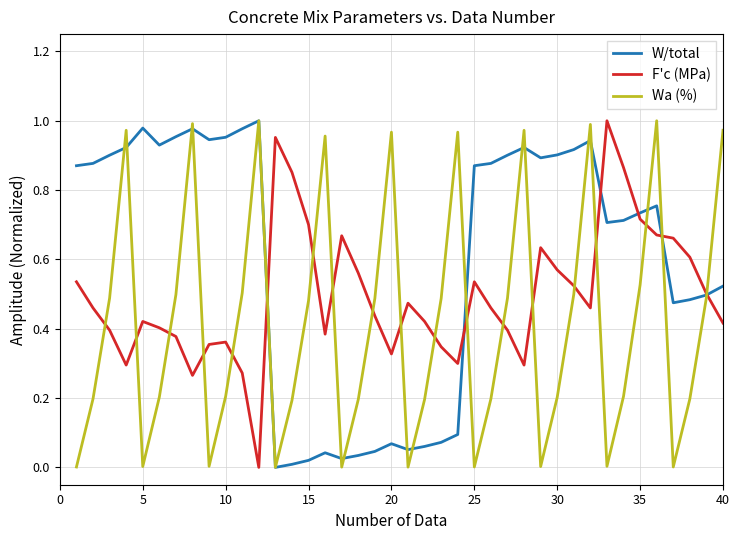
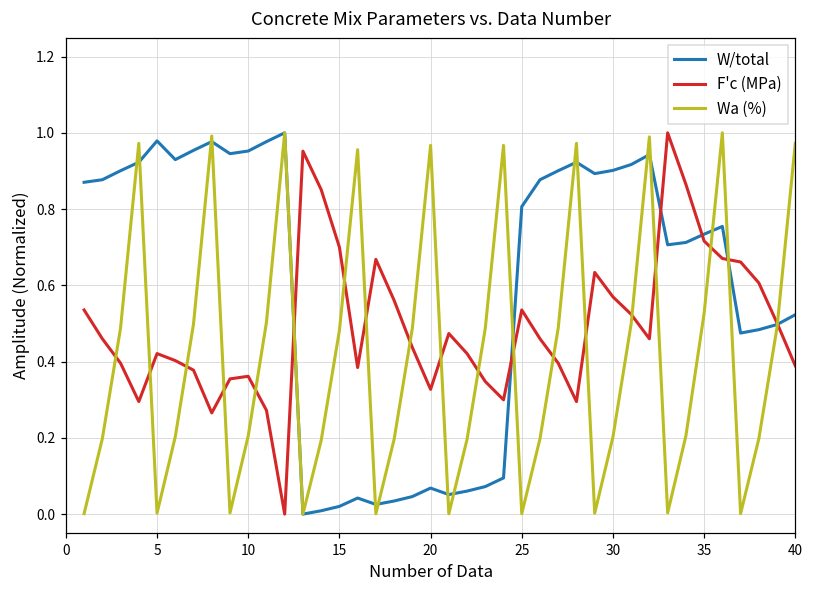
W/total, 25: 0.87 -> 0.81
F'c (MPa), 40: 0.42 -> 0.39
